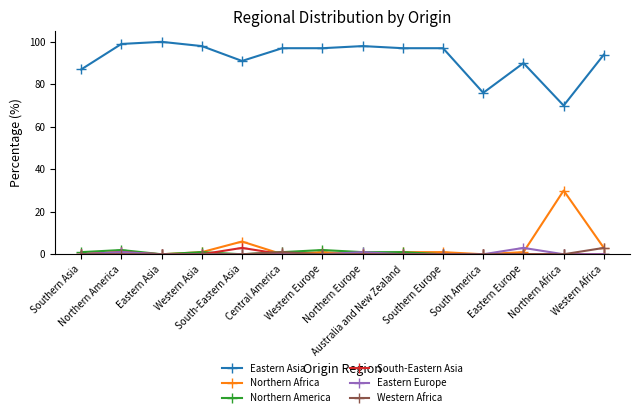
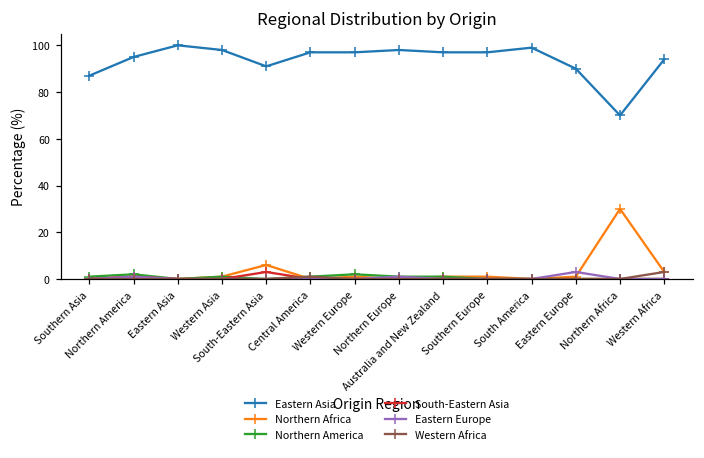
Eastern Asia, Northern America: 99 -> 95
Eastern Asia, South America: 76 -> 99
